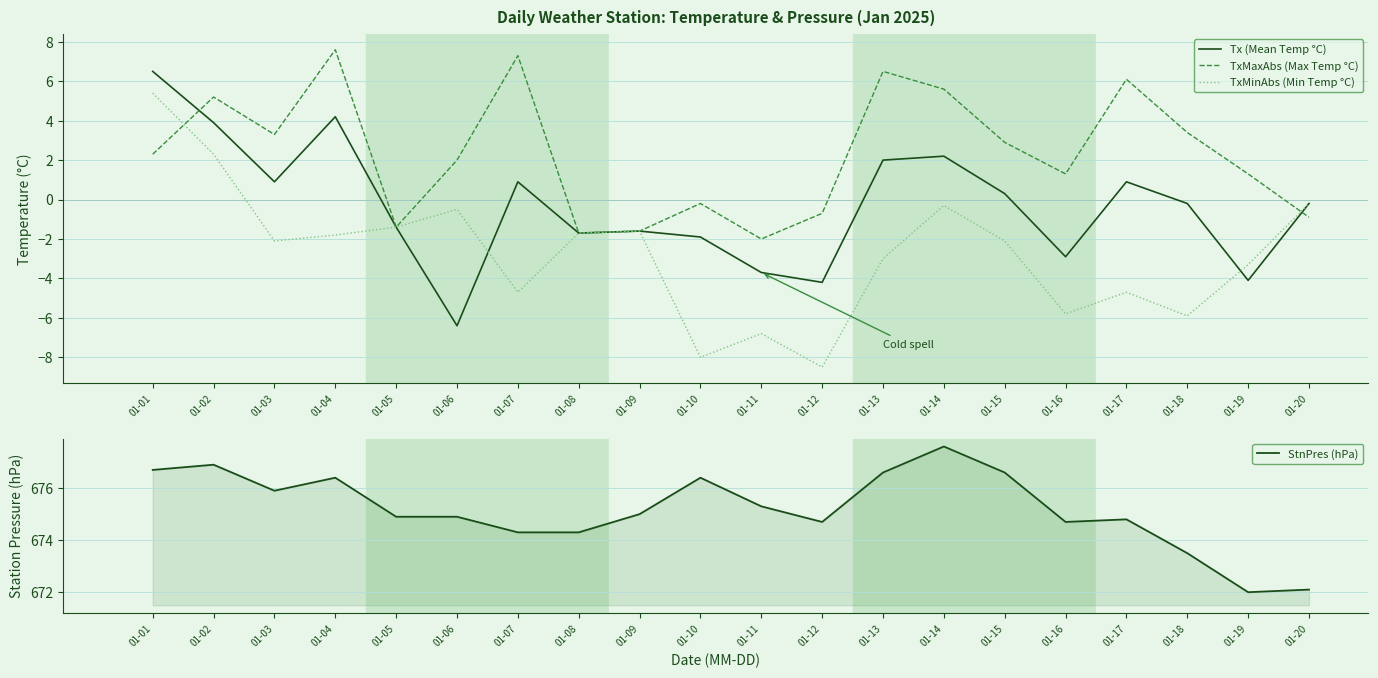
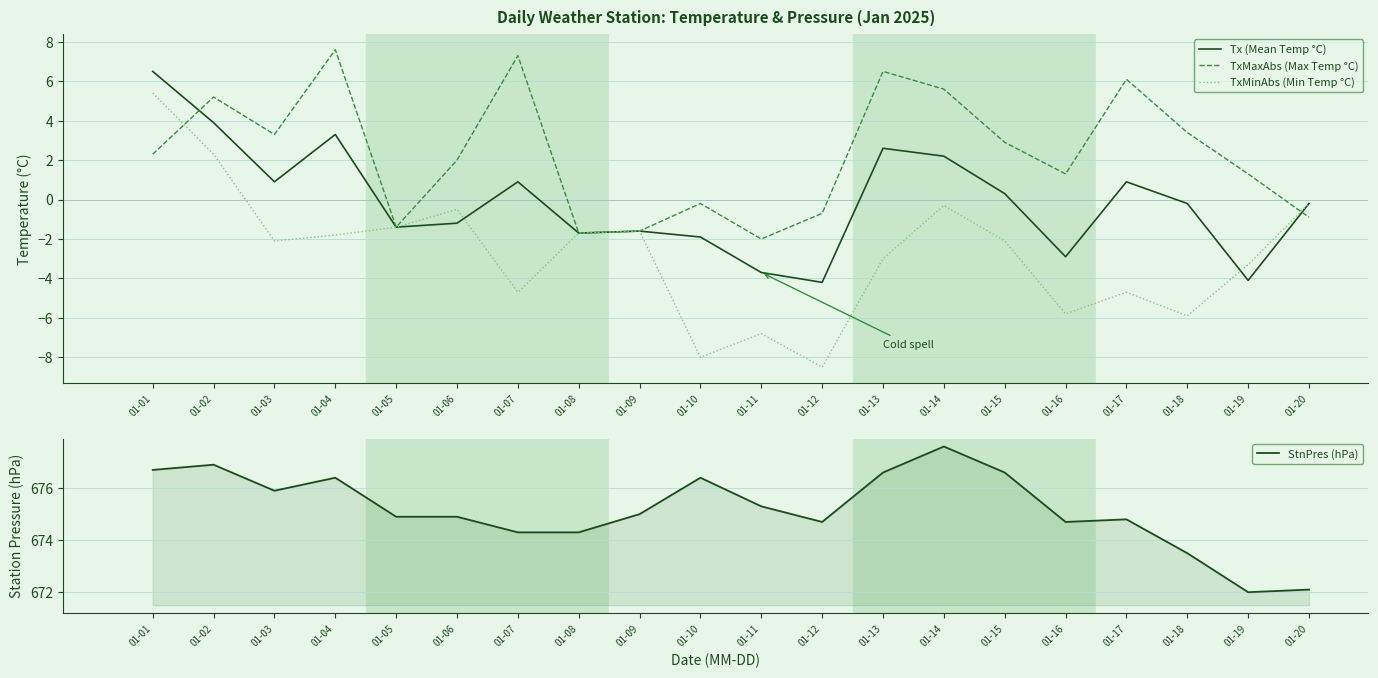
Daily Weather Station: Temperature & Pressure (Jan 2025), Tx (Mean Temp °C), 01-04: 4.2 -> 3.3
Daily Weather Station: Temperature & Pressure (Jan 2025), Tx (Mean Temp °C), 01-06: -6.4 -> -1.2
Daily Weather Station: Temperature & Pressure (Jan 2025), Tx (Mean Temp °C), 01-13: 2.0 -> 2.6
